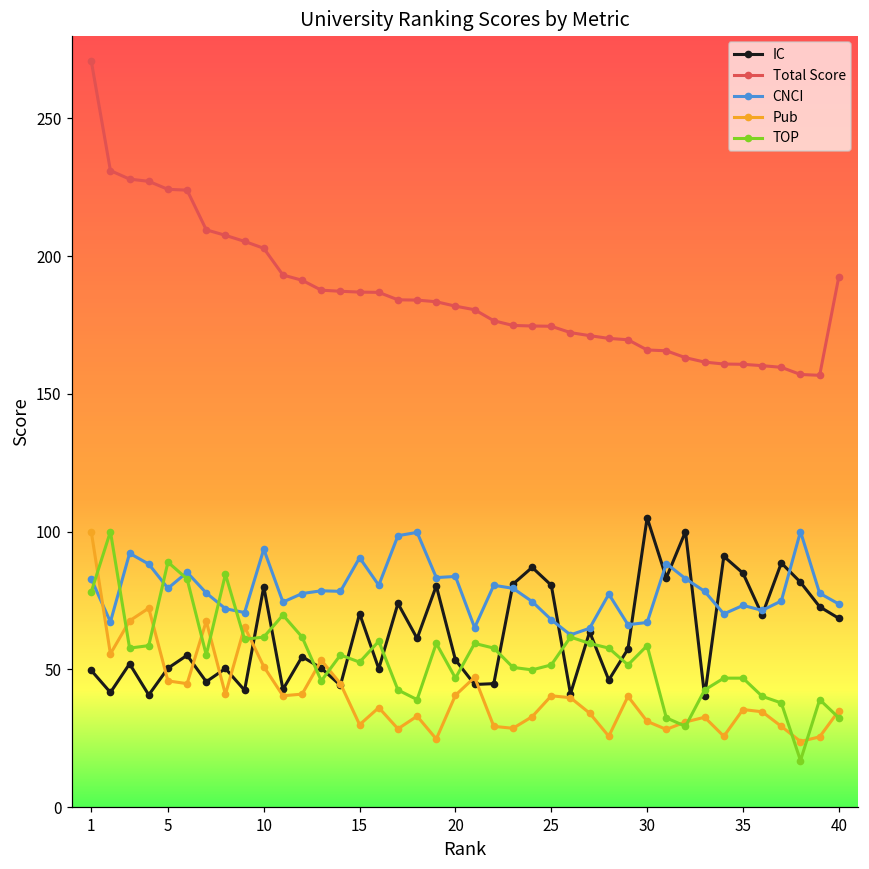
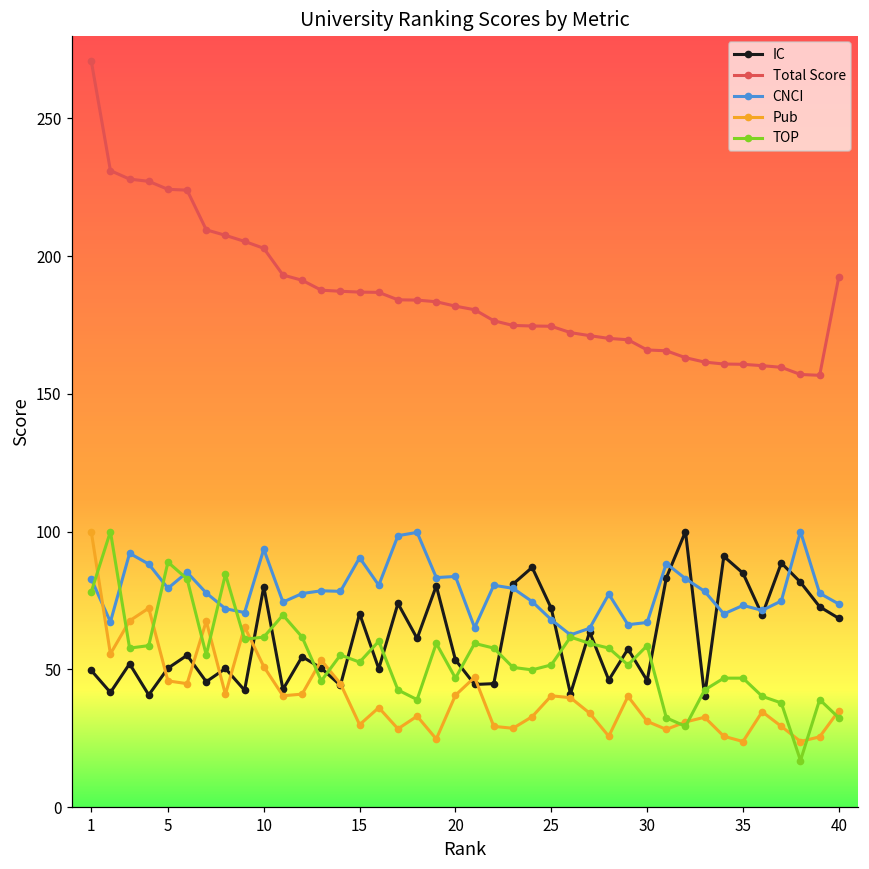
IC, 25: 81 -> 72
IC, 30: 105 -> 46
Pub, 35: 35 -> 24
